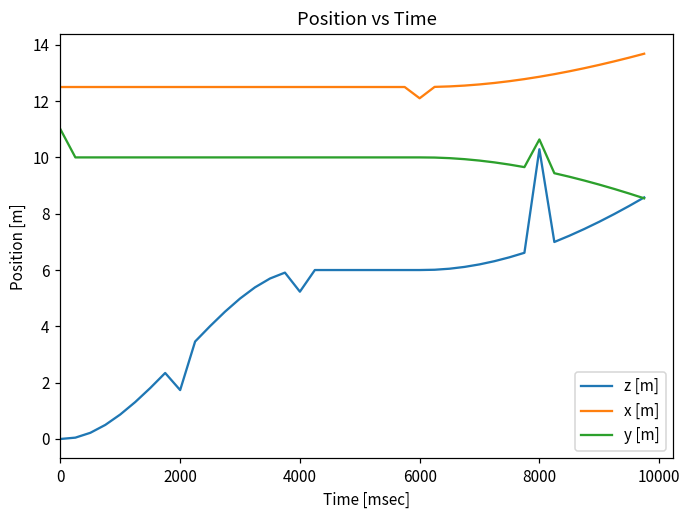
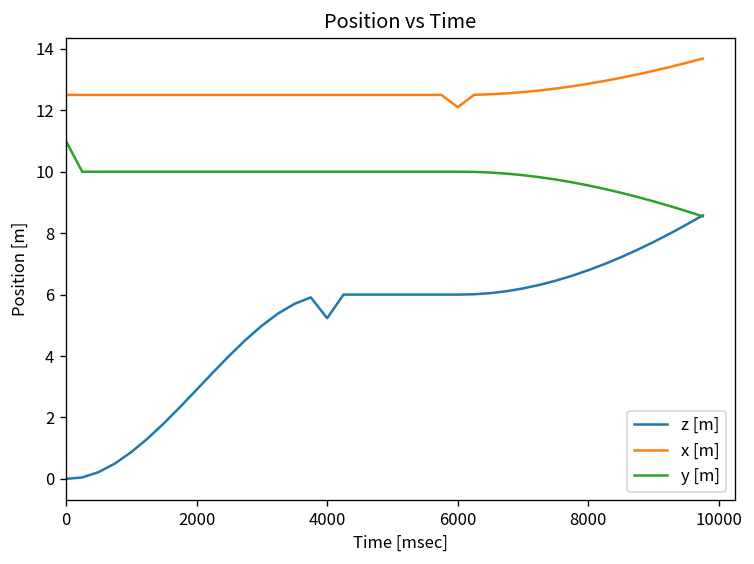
z [m], 2000: 1.7 -> 2.9
z [m], 8000: 10.3 -> 6.8
y [m], 8000: 10.6 -> 9.6
